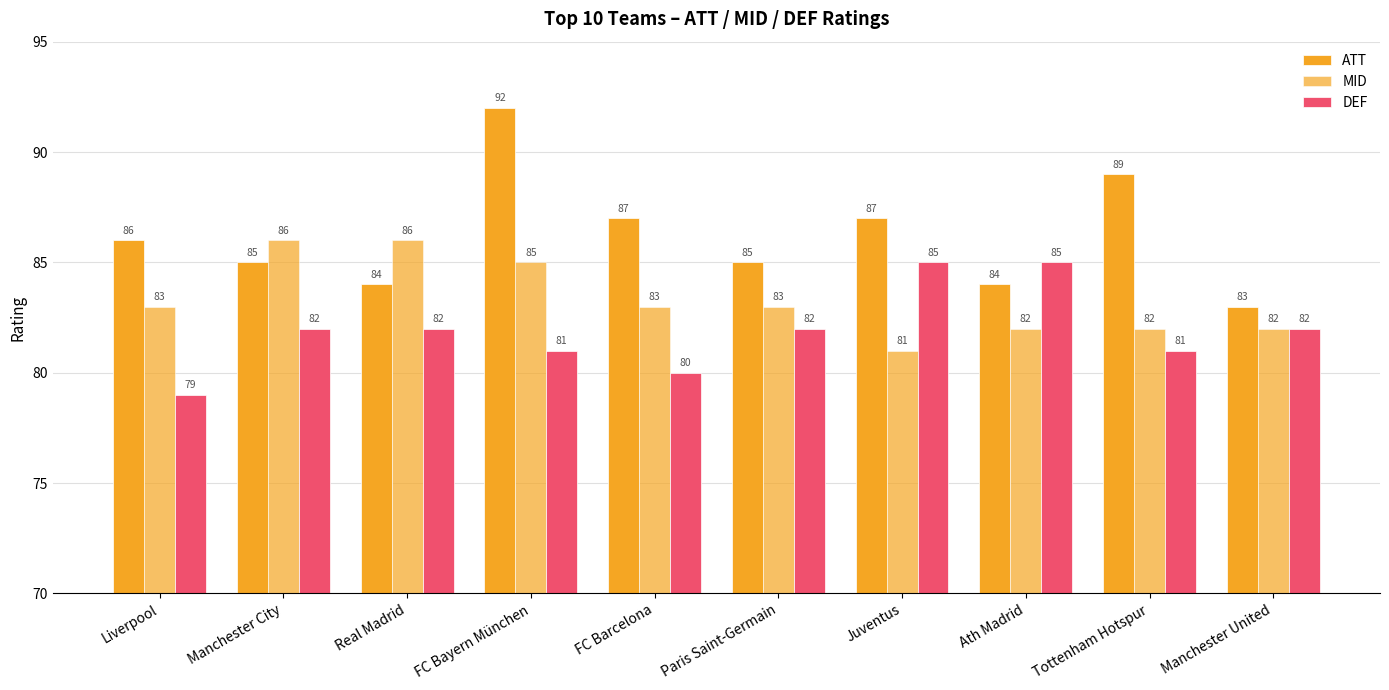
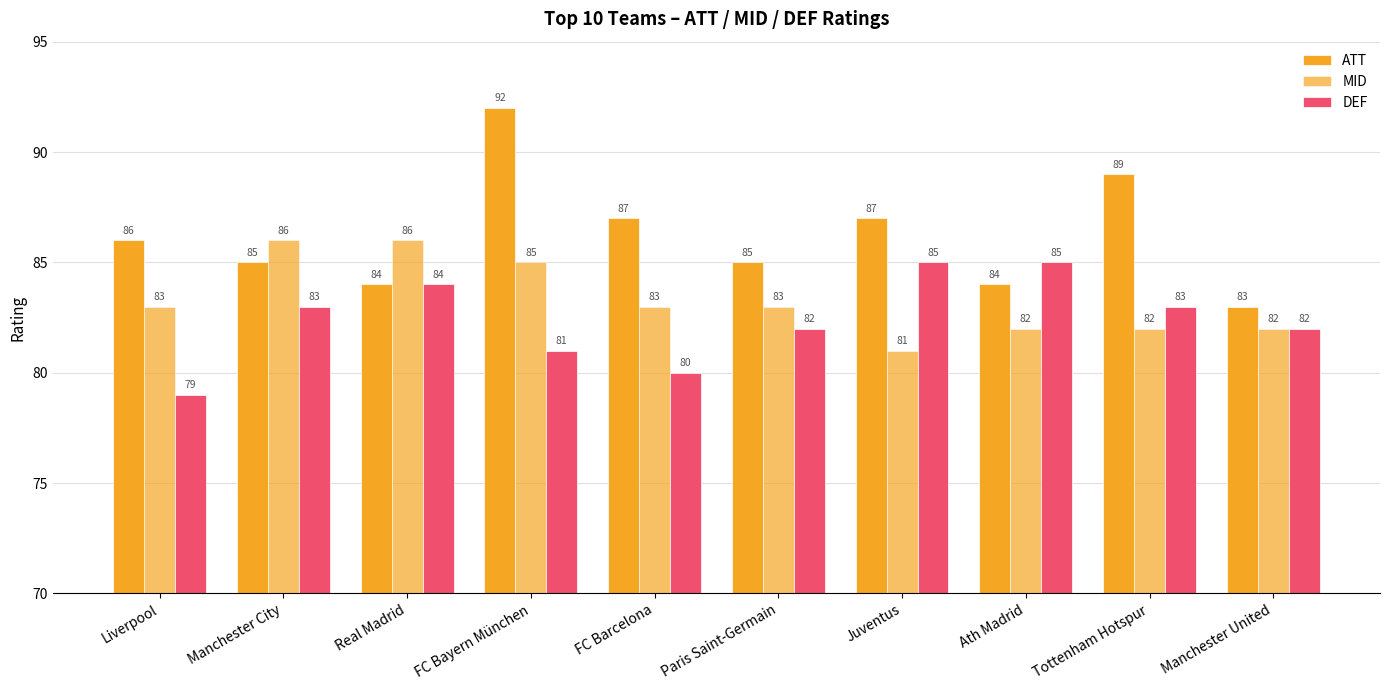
DEF, Manchester City: 82 -> 83
DEF, Real Madrid: 82 -> 84
DEF, Tottenham Hotspur: 81 -> 83
